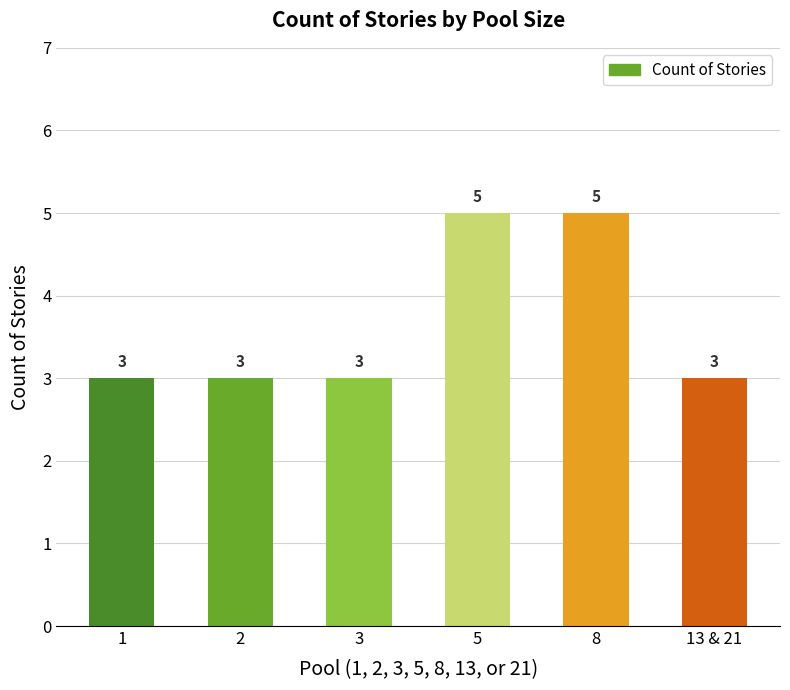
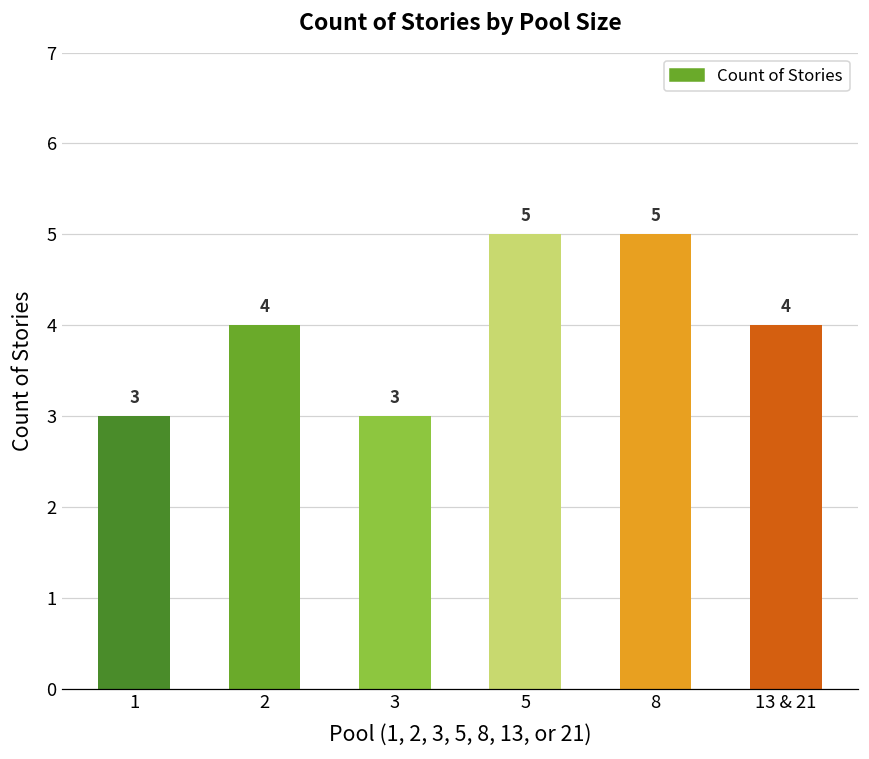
2: 3 -> 4
13 & 21: 3 -> 4
